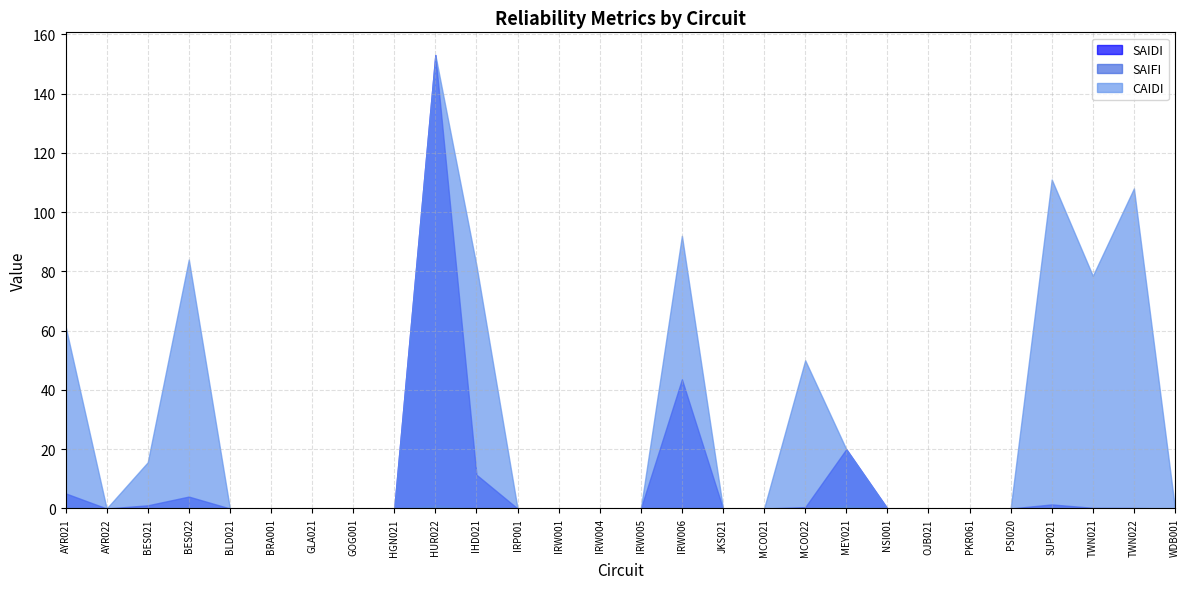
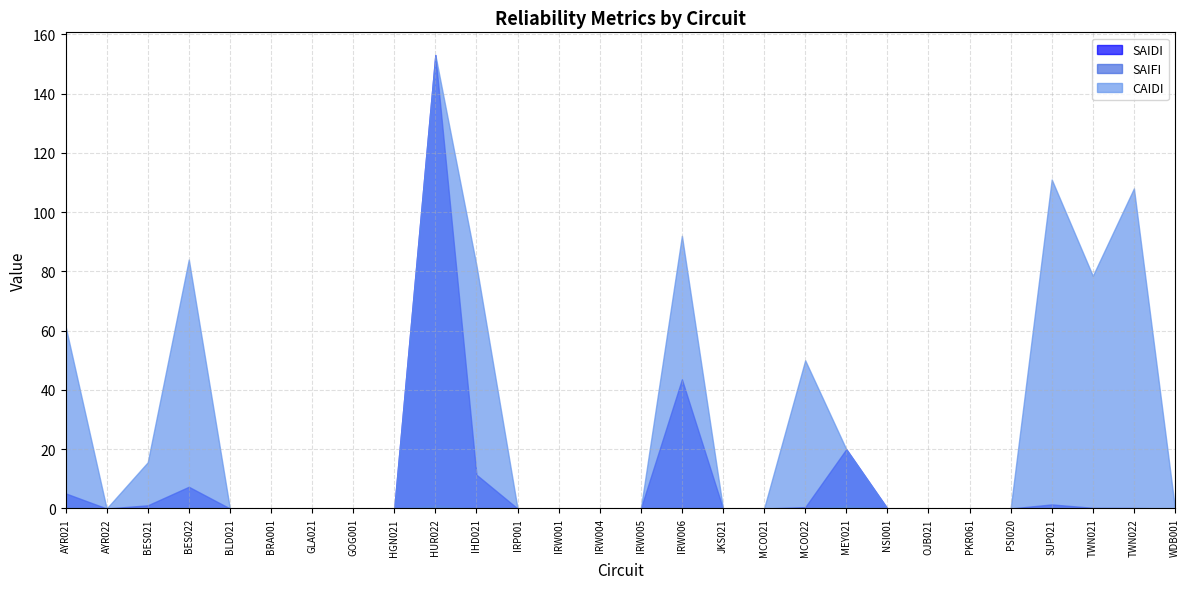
SAIDI, BES022: 4 -> 7
